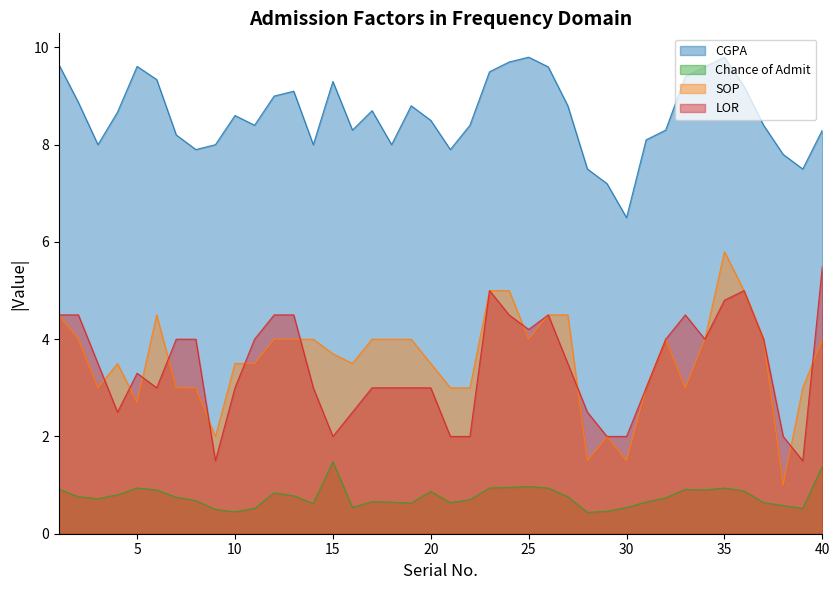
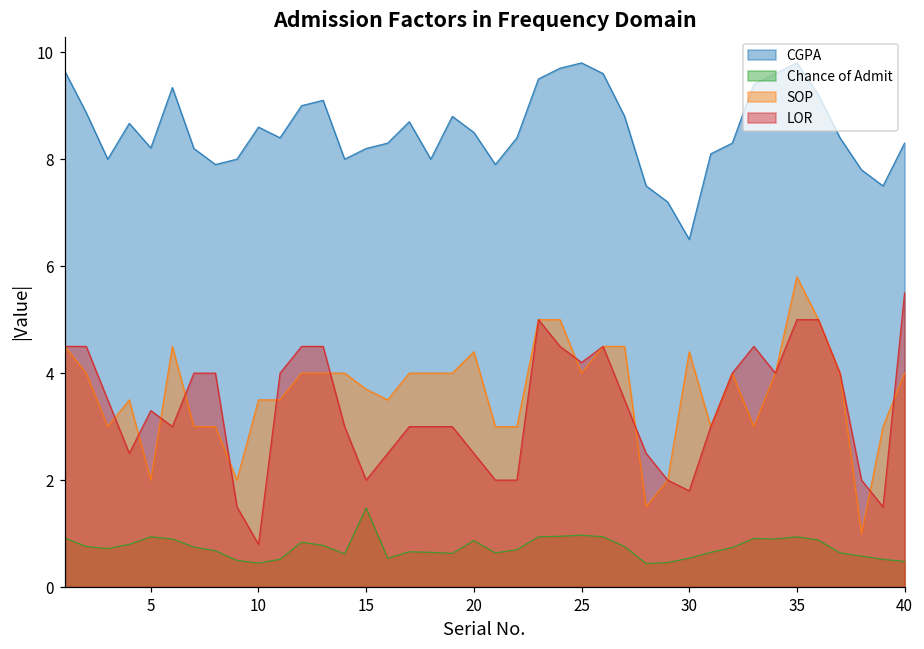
CGPA, 5: 9.6 -> 8.2
SOP, 5: 2.7 -> 2.0
LOR, 10: 3.0 -> 0.8
CGPA, 15: 9.3 -> 8.2
SOP, 20: 3.5 -> 4.4
LOR, 20: 3.0 -> 2.5
SOP, 30: 1.5 -> 4.4
LOR, 30: 2.0 -> 1.8
LOR, 35: 4.8 -> 5.0
Chance of Admit, 40: 1.4 -> 0.5
